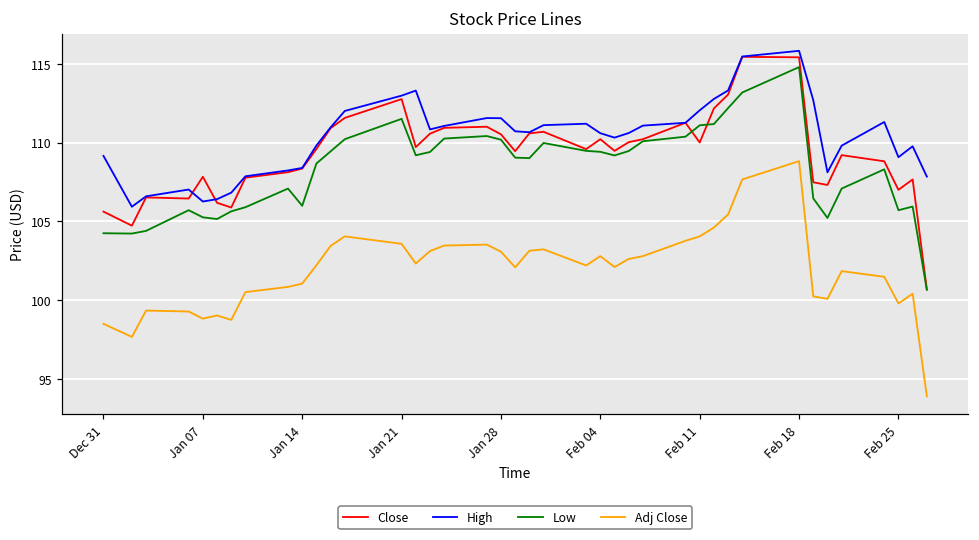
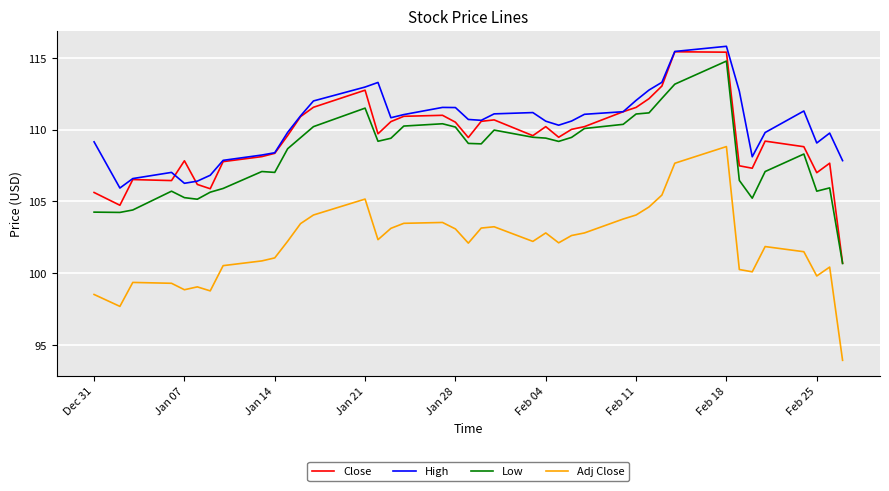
Low, Jan 14: 106.0 -> 107.0
Adj Close, Jan 21: 103.6 -> 105.2
Close, Feb 11: 110.0 -> 111.6
